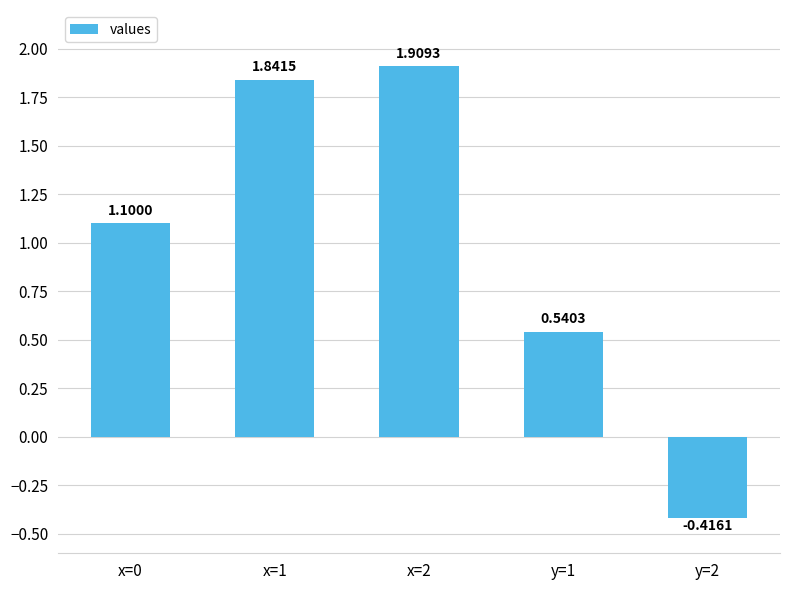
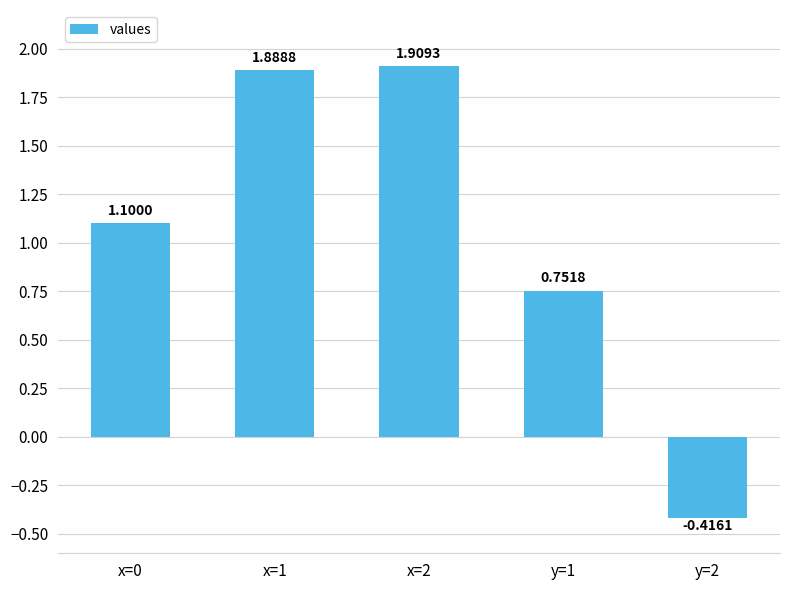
x=1: 1.8415 -> 1.8888
y=1: 0.5403 -> 0.7518
